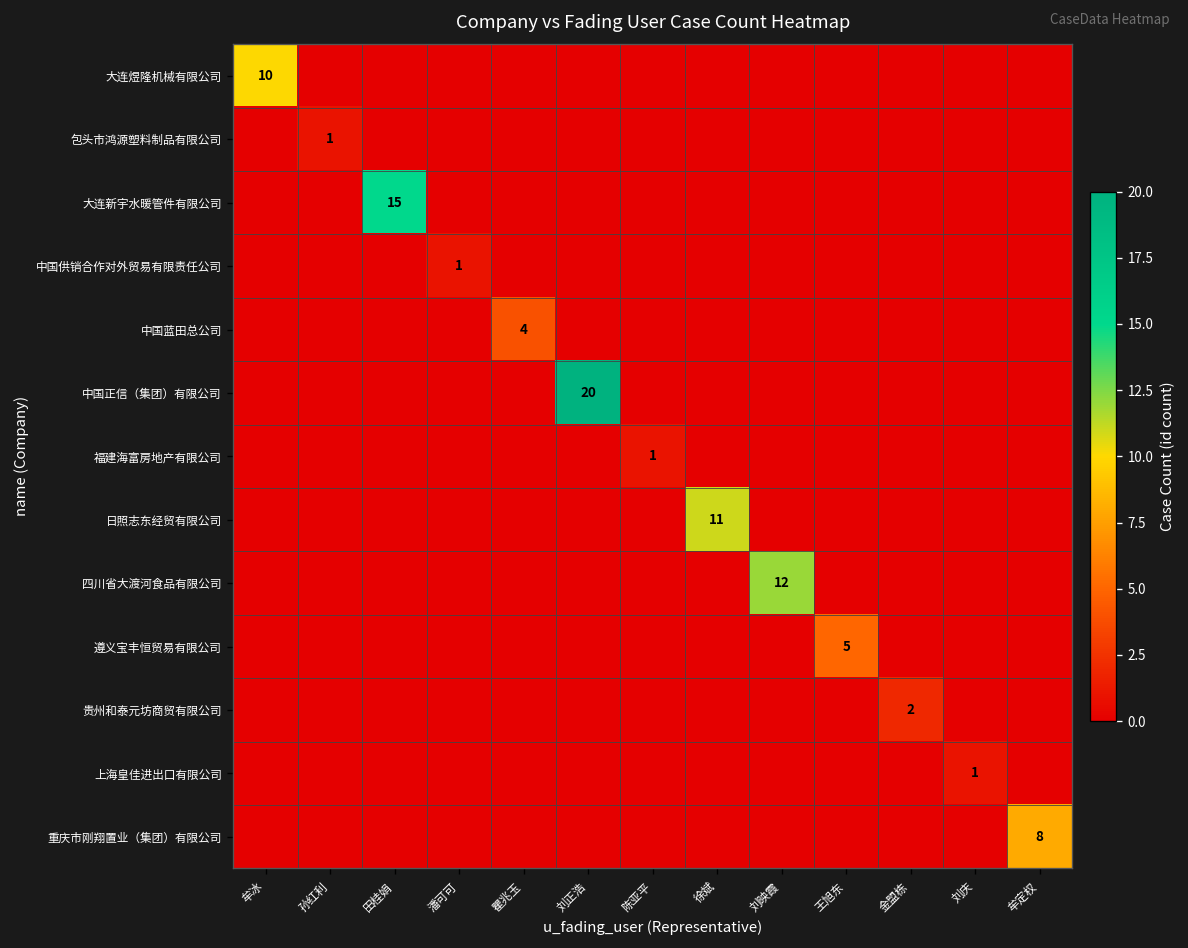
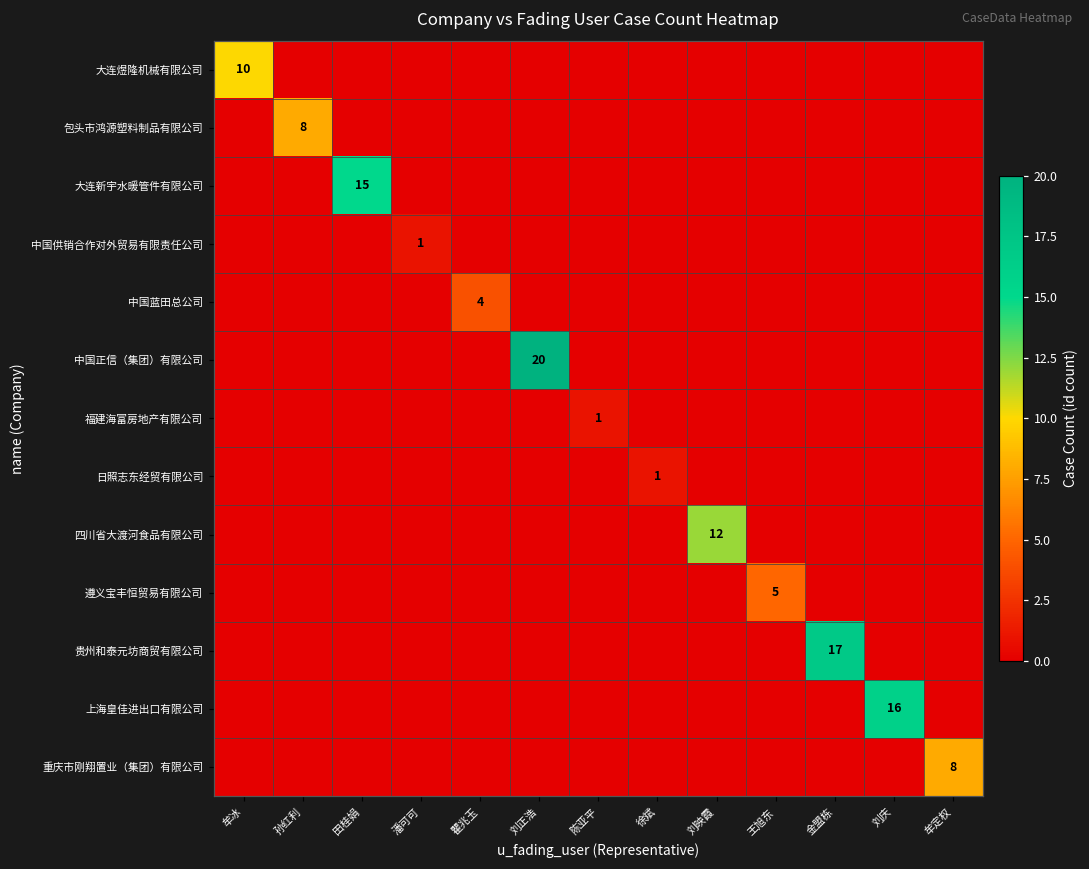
包头市鸿源塑料制品有限公司, 孙红利: 1 -> 8
日照志东经贸有限公司, 徐斌: 11 -> 1
贵州和泰元坊商贸有限公司, 金盟栋: 2 -> 17
上海皇佳进出口有限公司, 刘庆: 1 -> 16
